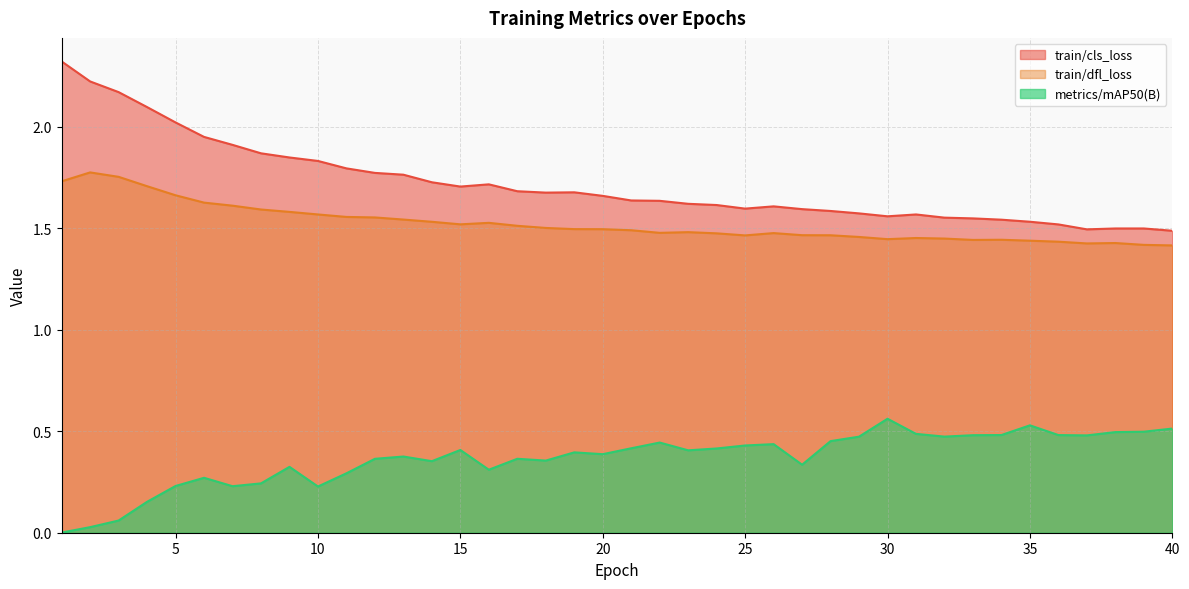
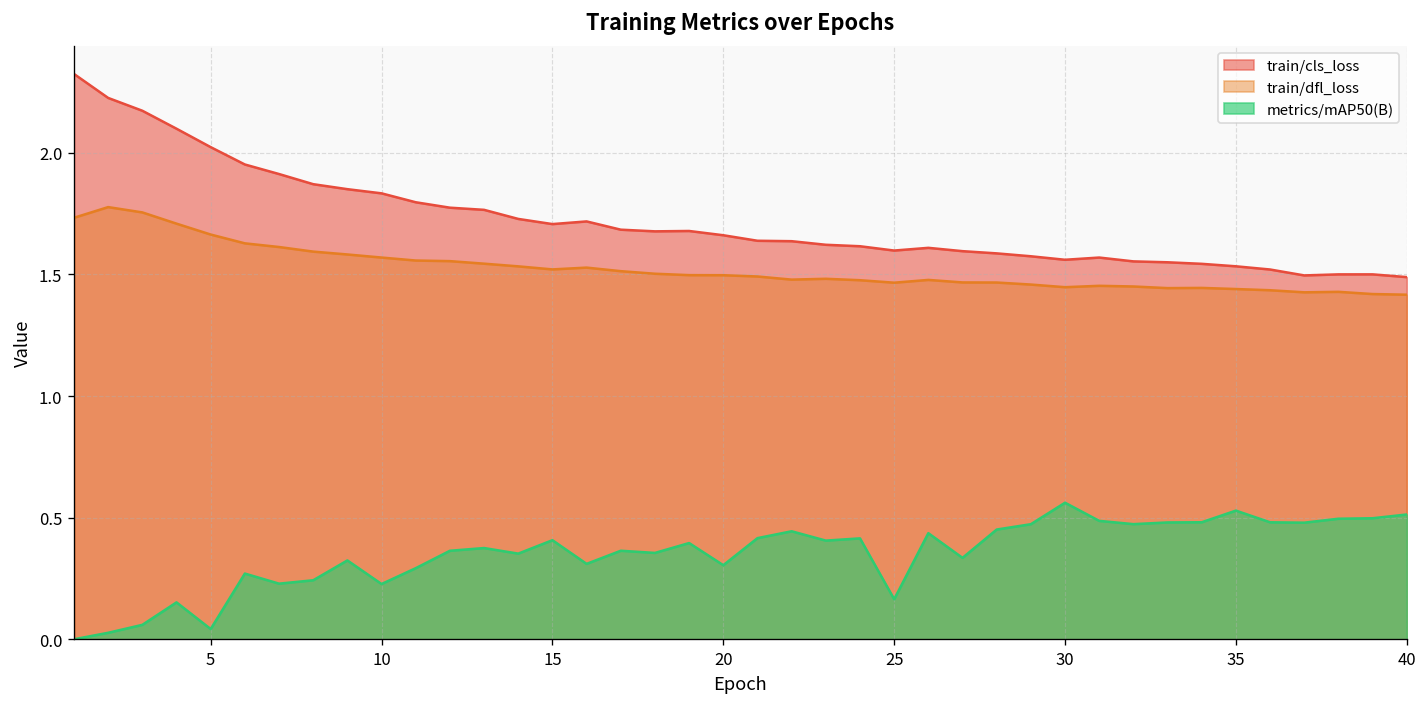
metrics/mAP50(B), 5: 0.23 -> 0.04
metrics/mAP50(B), 20: 0.39 -> 0.31
metrics/mAP50(B), 25: 0.43 -> 0.17
